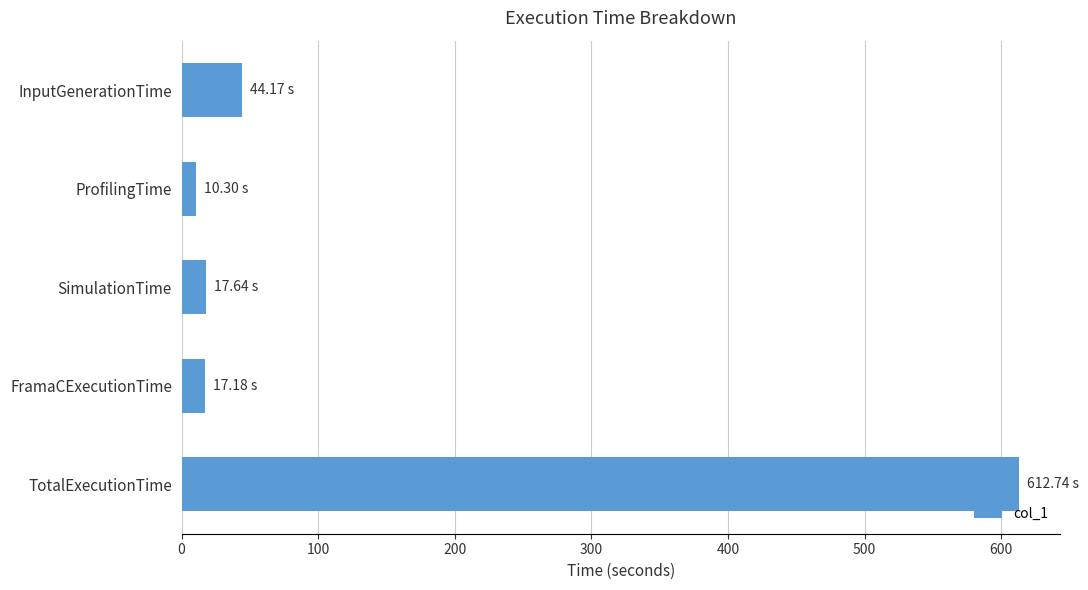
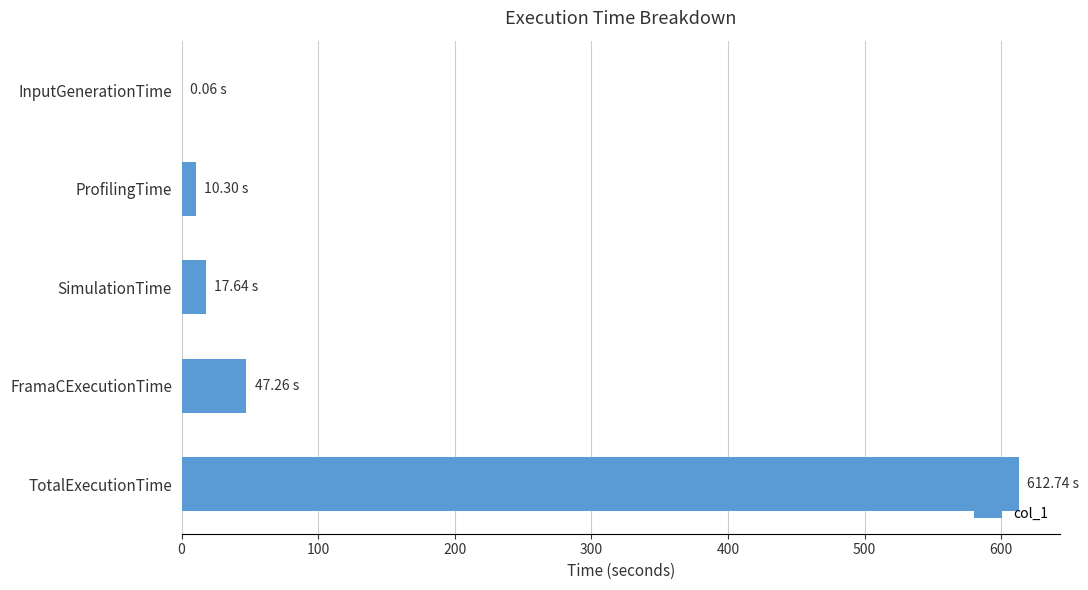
InputGenerationTime: 44.17 -> 0.06
FramaCExecutionTime: 17.18 -> 47.26
